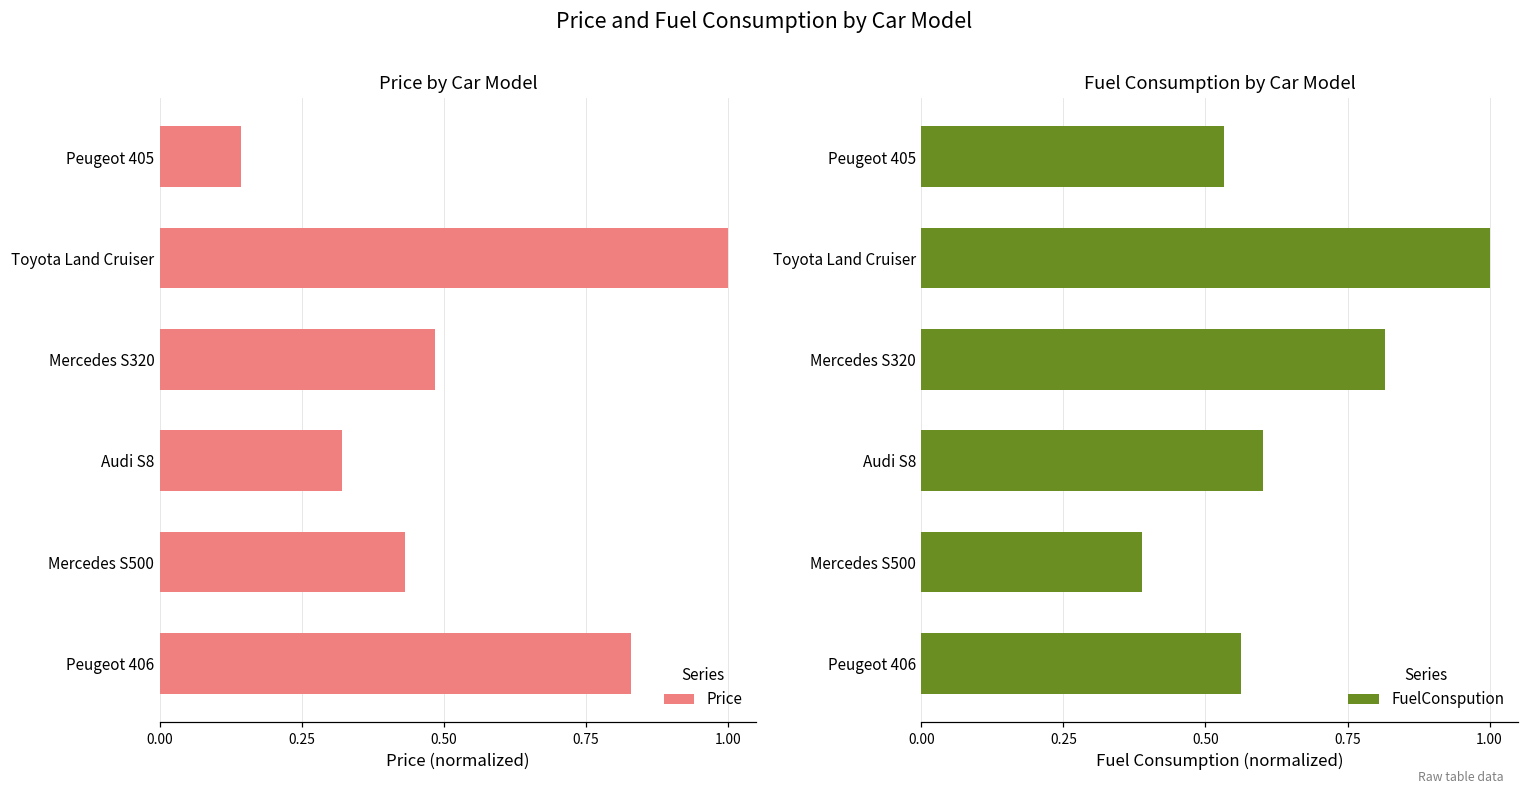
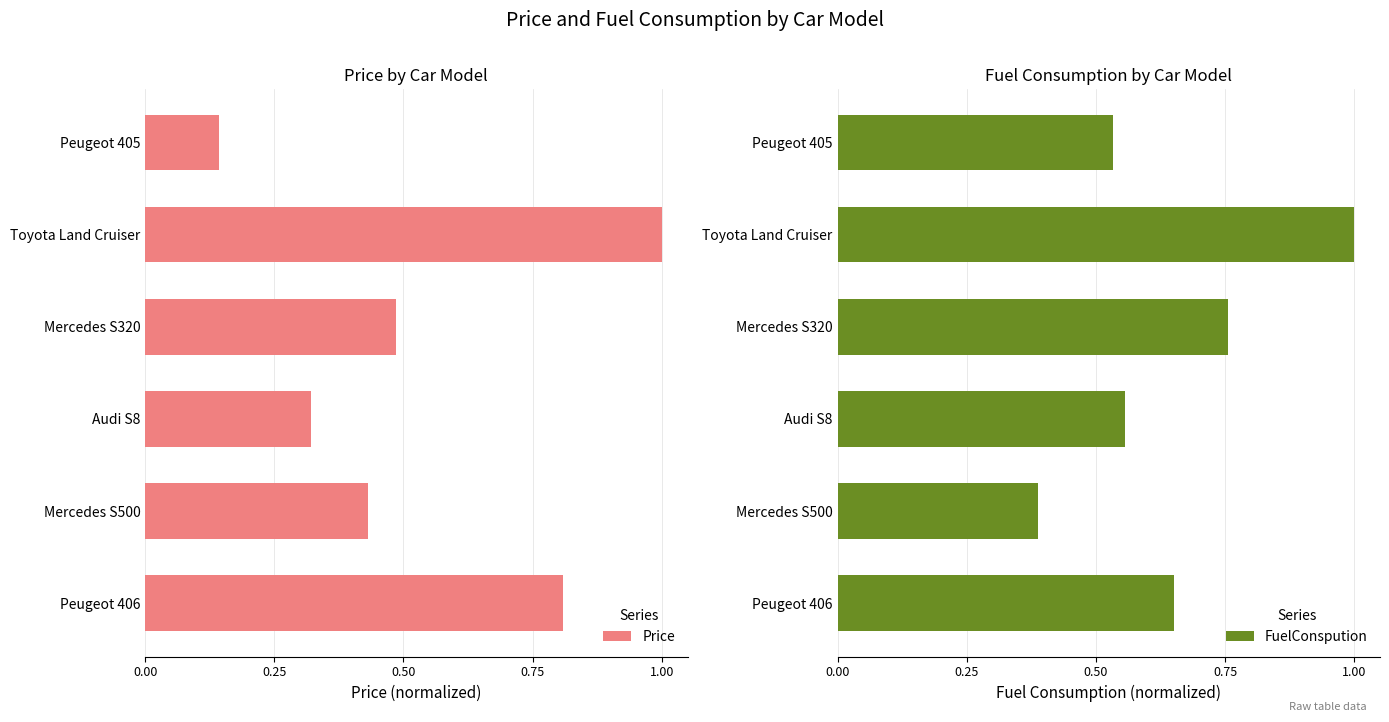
Price by Car Model, Peugeot 406: 0.83 -> 0.81
Fuel Consumption by Car Model, Mercedes S320: 0.82 -> 0.76
Fuel Consumption by Car Model, Audi S8: 0.60 -> 0.56
Fuel Consumption by Car Model, Peugeot 406: 0.56 -> 0.65
